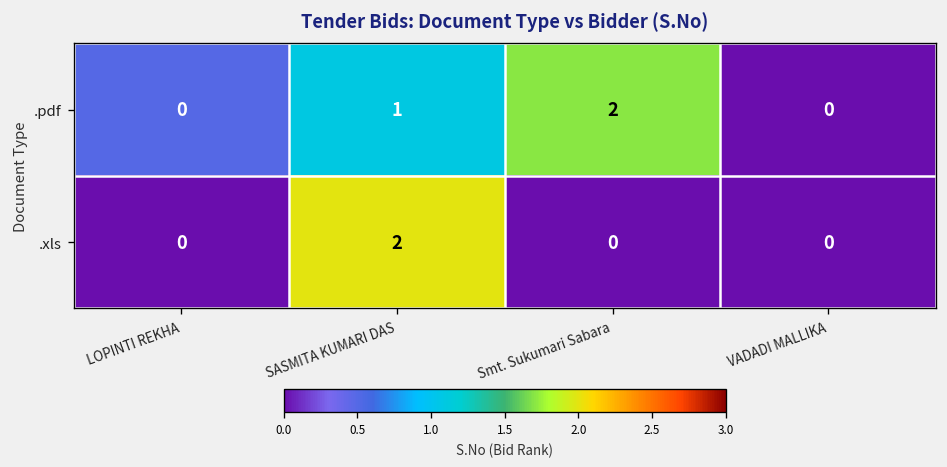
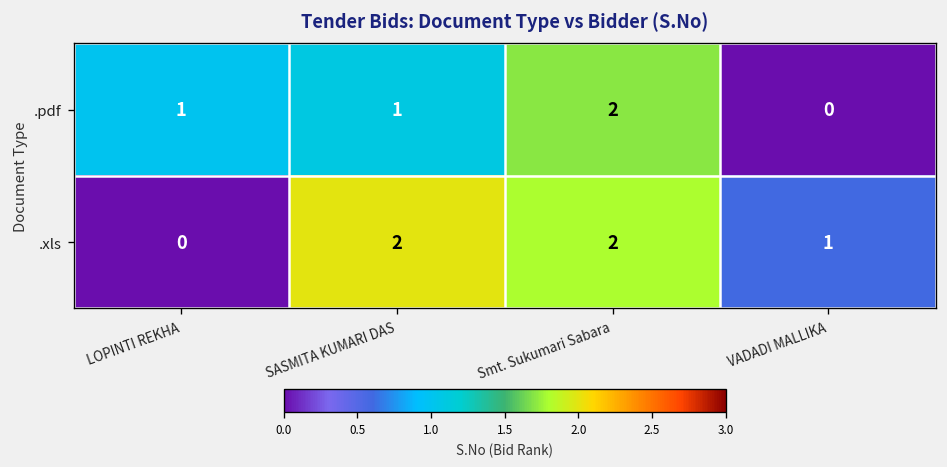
.pdf, LOPINTI REKHA: 0 -> 1
.xls, Smt. Sukumari Sabara: 0 -> 2
.xls, VADADI MALLIKA: 0 -> 1
